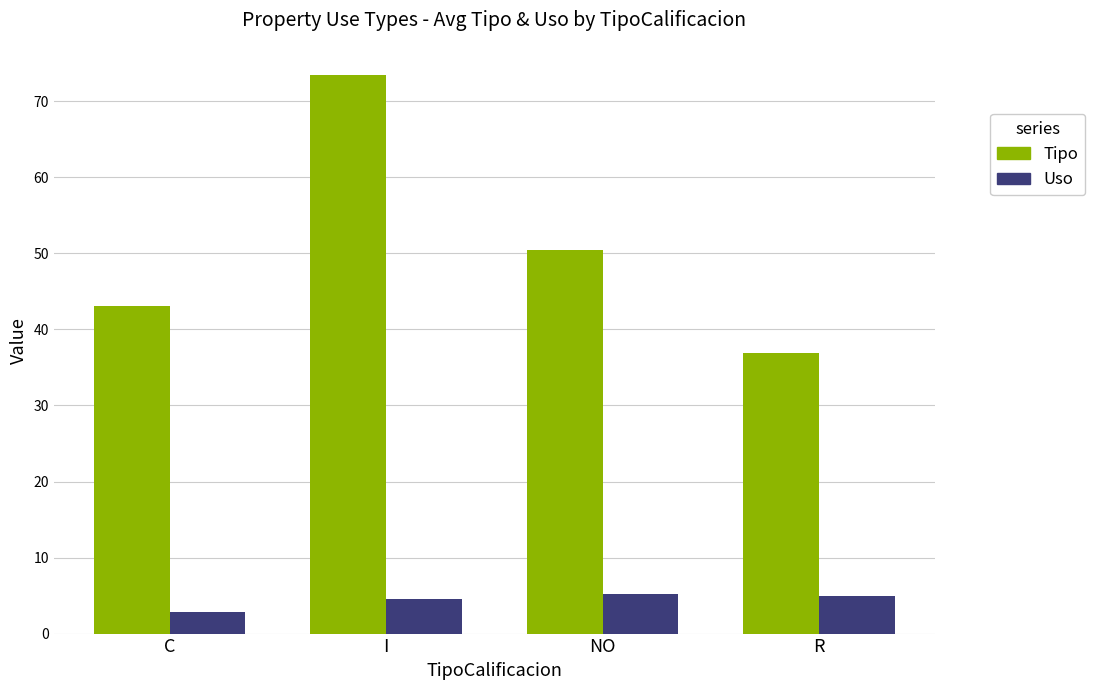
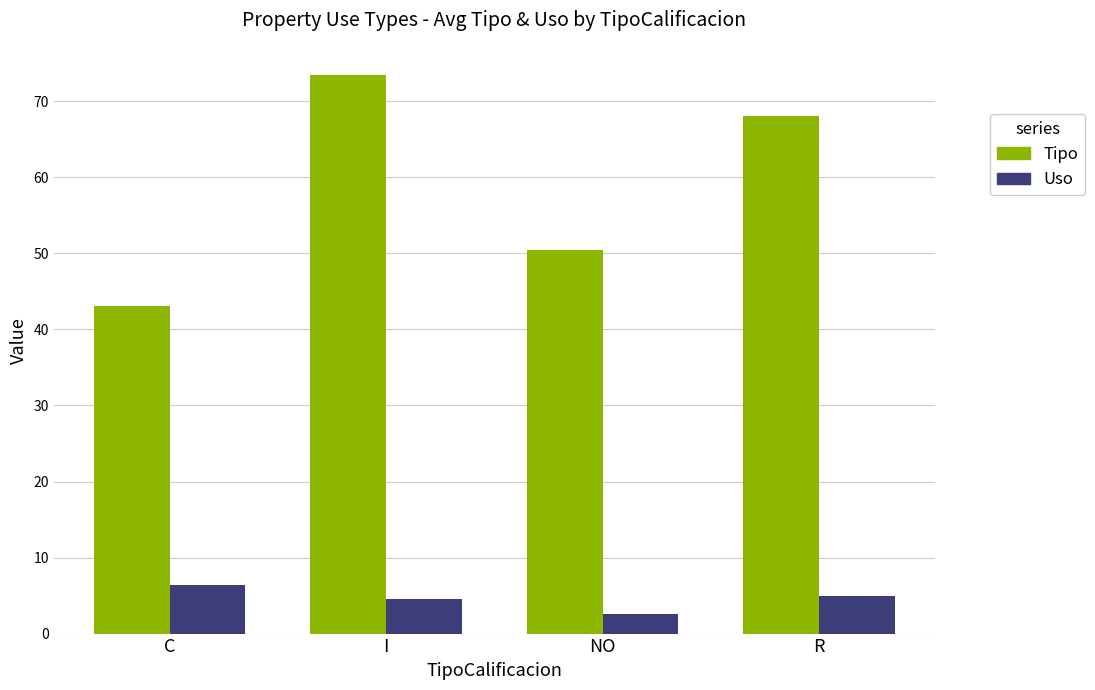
Uso, C: 3 -> 6
Uso, NO: 5 -> 3
Tipo, R: 37 -> 68
